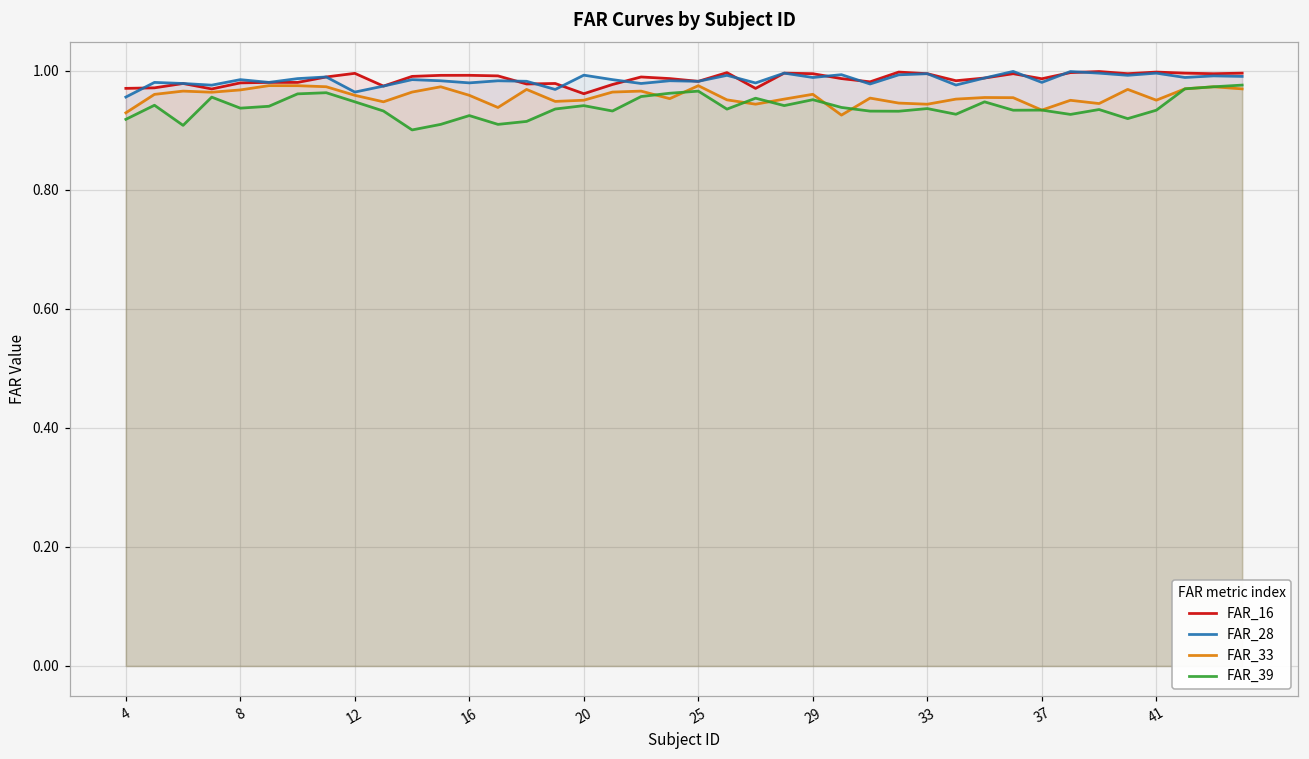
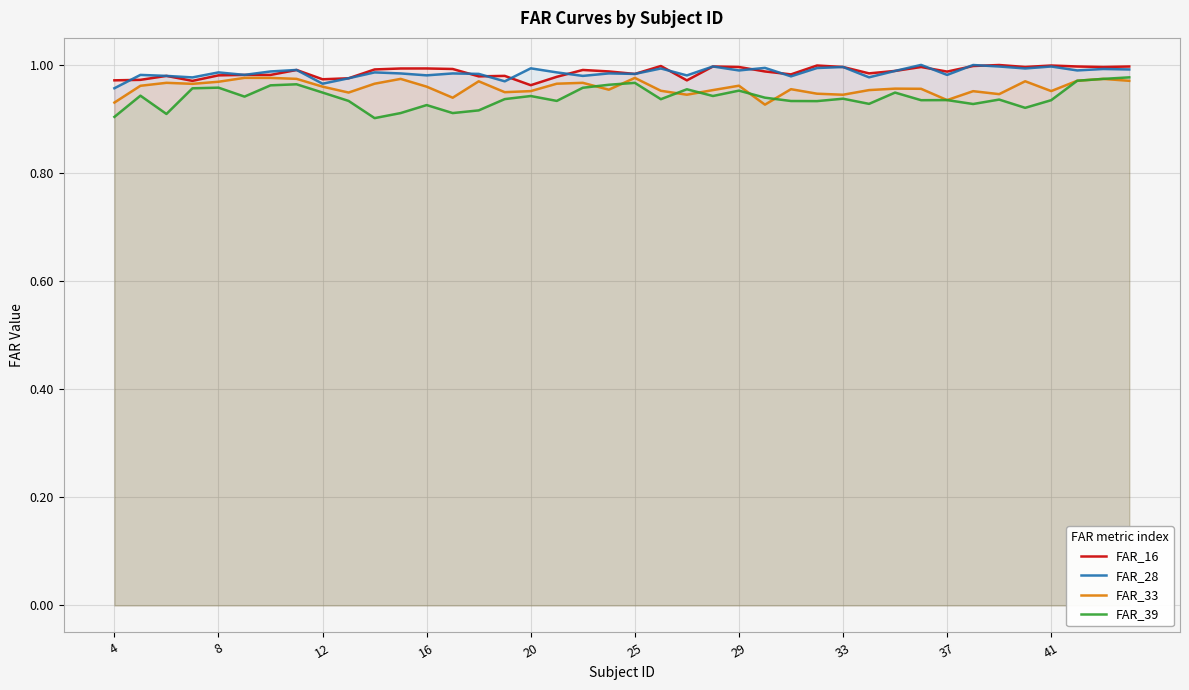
FAR_39, 4: 0.92 -> 0.90
FAR_39, 8: 0.94 -> 0.96
FAR_16, 12: 1.00 -> 0.97
